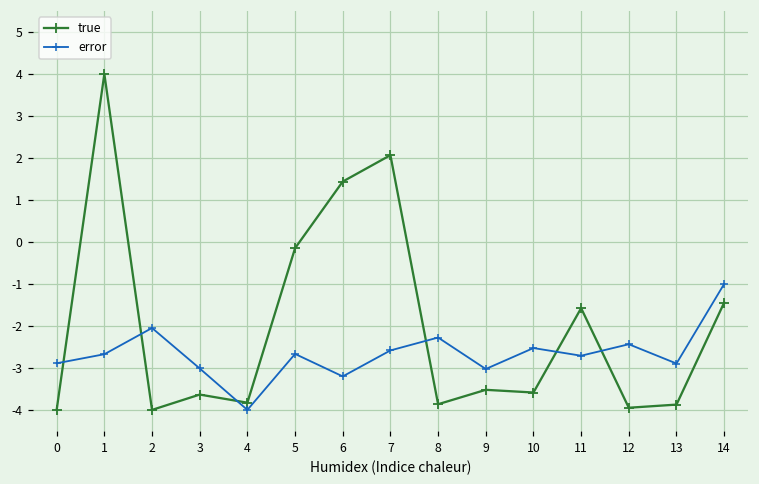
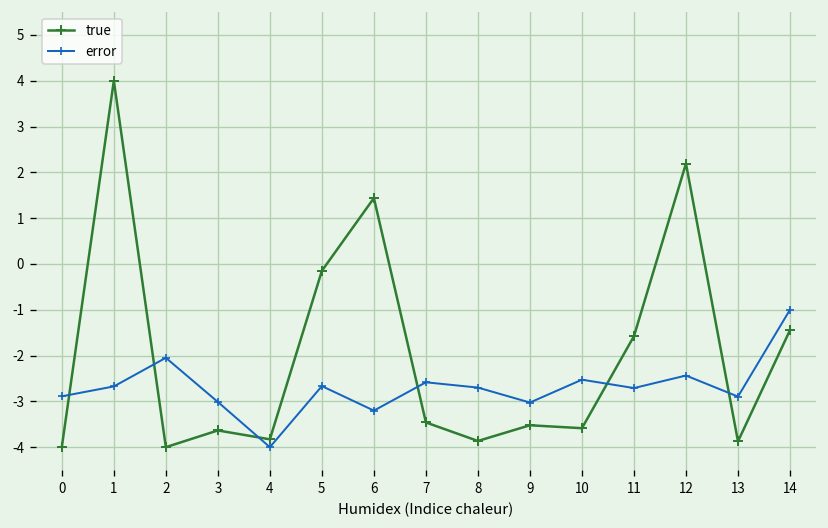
true, 7: 2.1 -> -3.5
error, 8: -2.3 -> -2.7
true, 12: -3.9 -> 2.2
